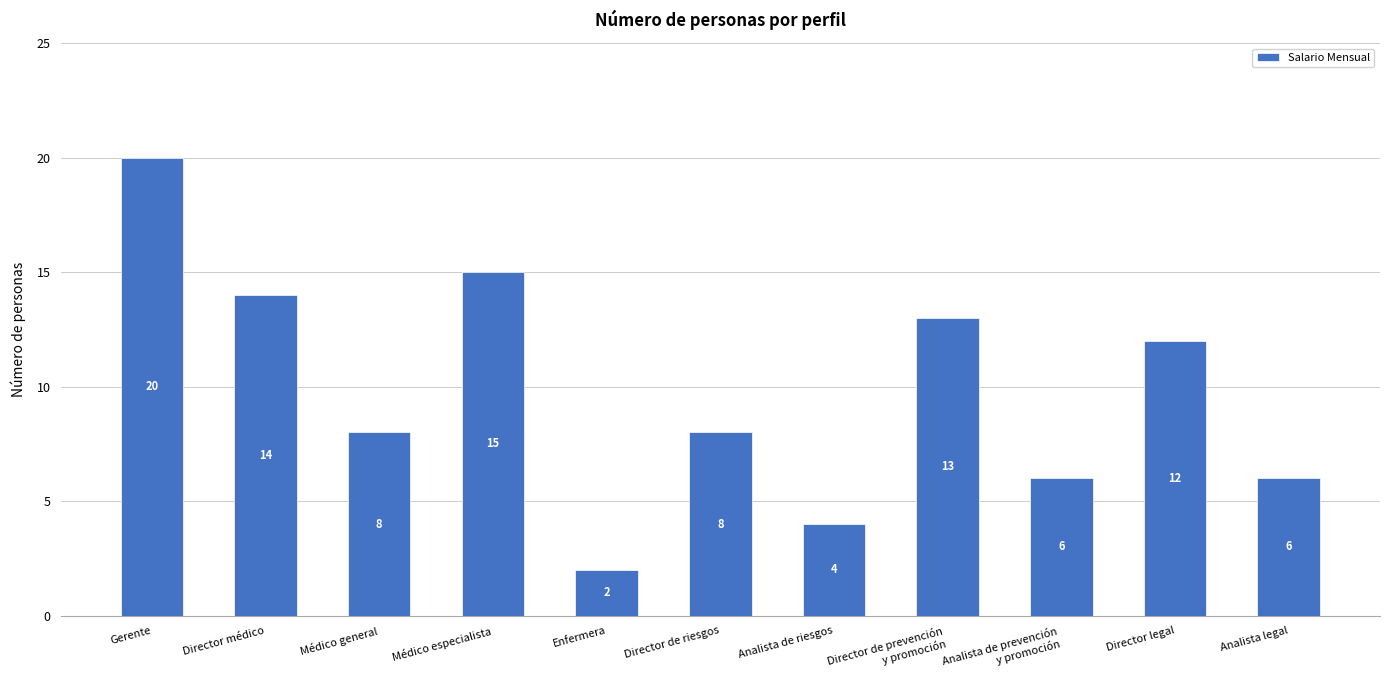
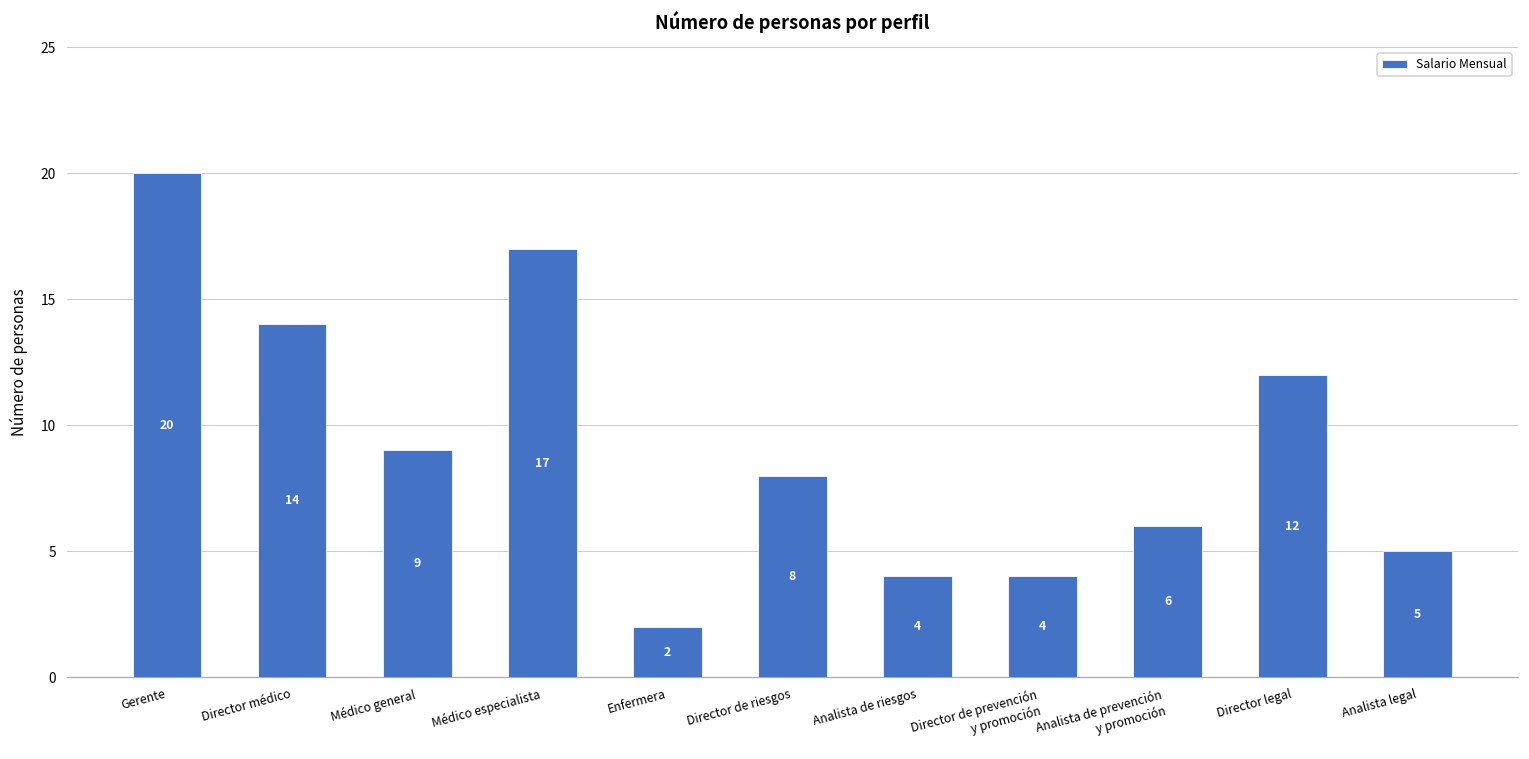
Médico general: 8 -> 9
Médico especialista: 15 -> 17
Director de prevención y promoción: 13 -> 4
Analista legal: 6 -> 5
